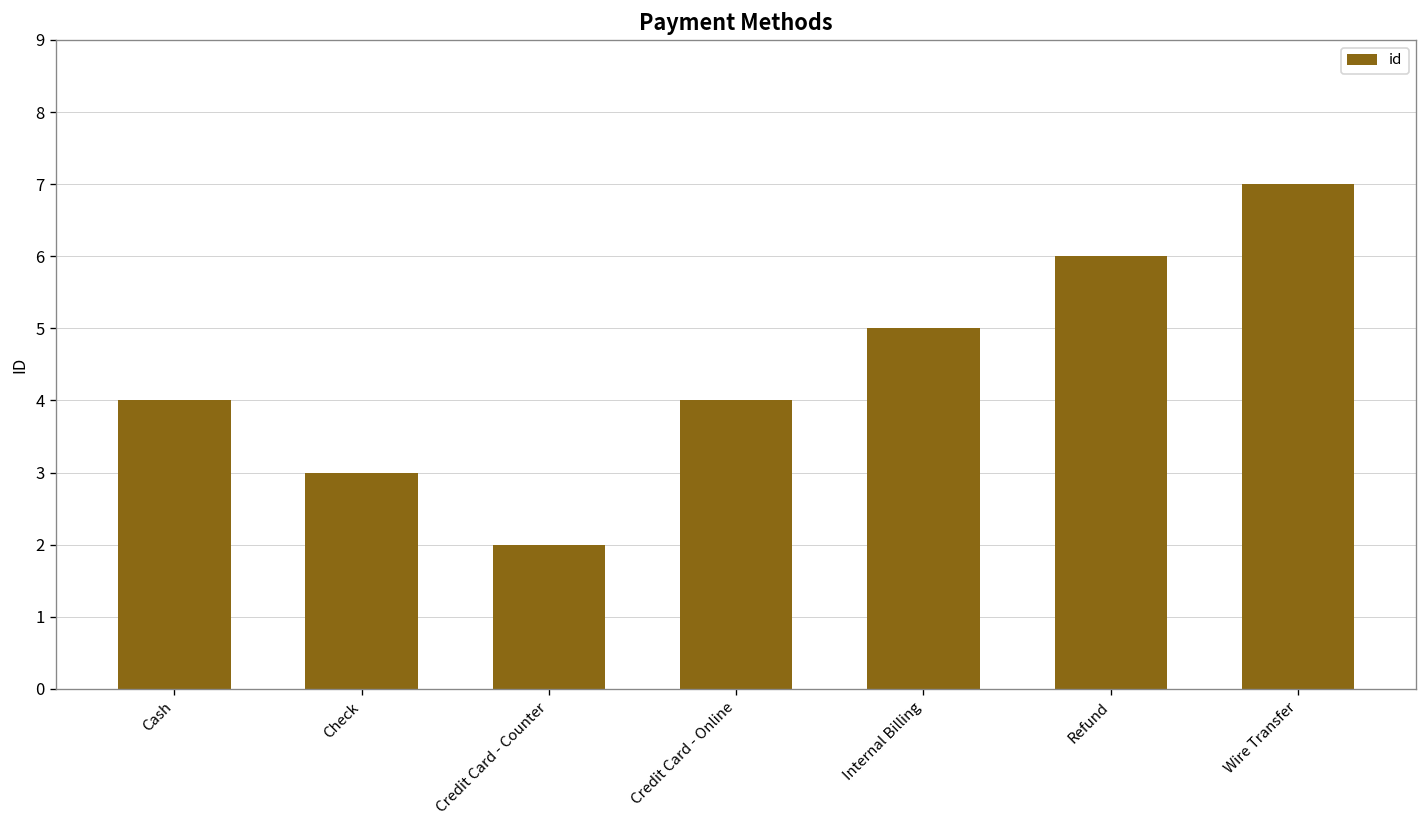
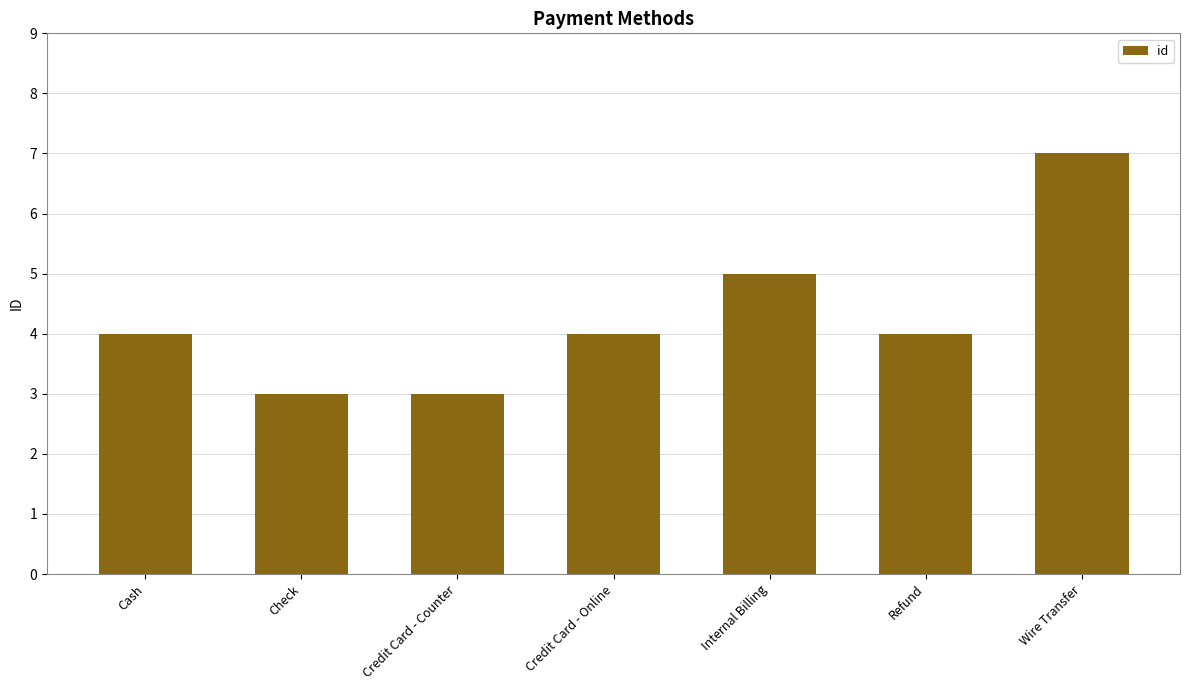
Credit Card - Counter: 2 -> 3
Refund: 6 -> 4
